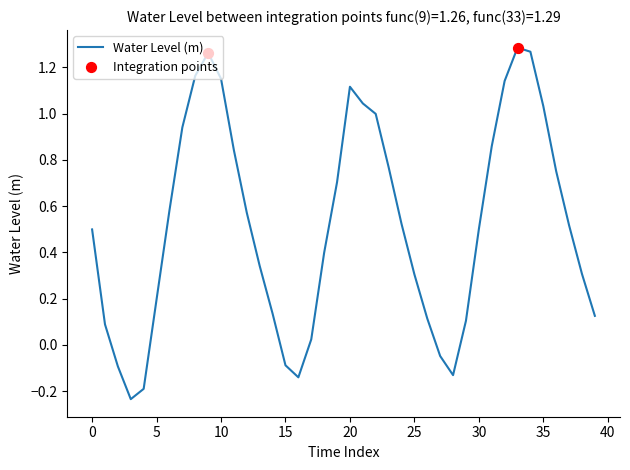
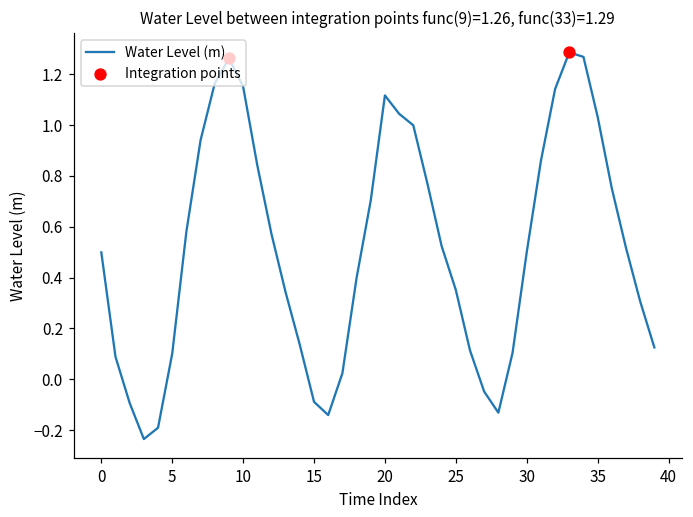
Water Level (m), 5: 0.20 -> 0.10
Water Level (m), 25: 0.31 -> 0.35
